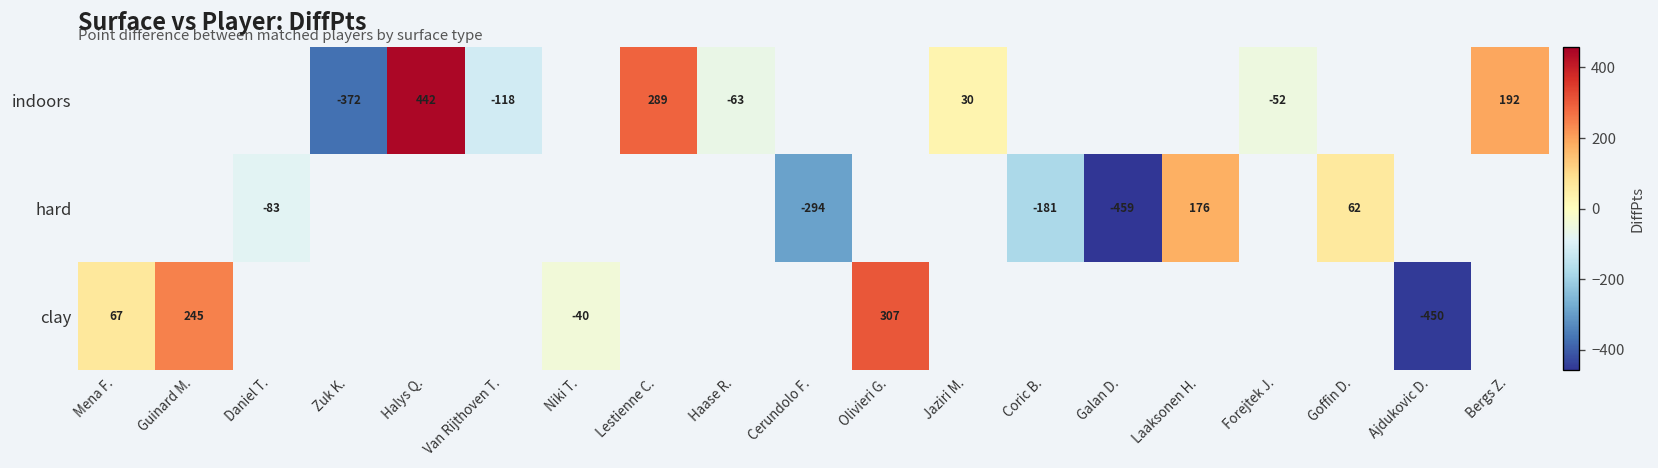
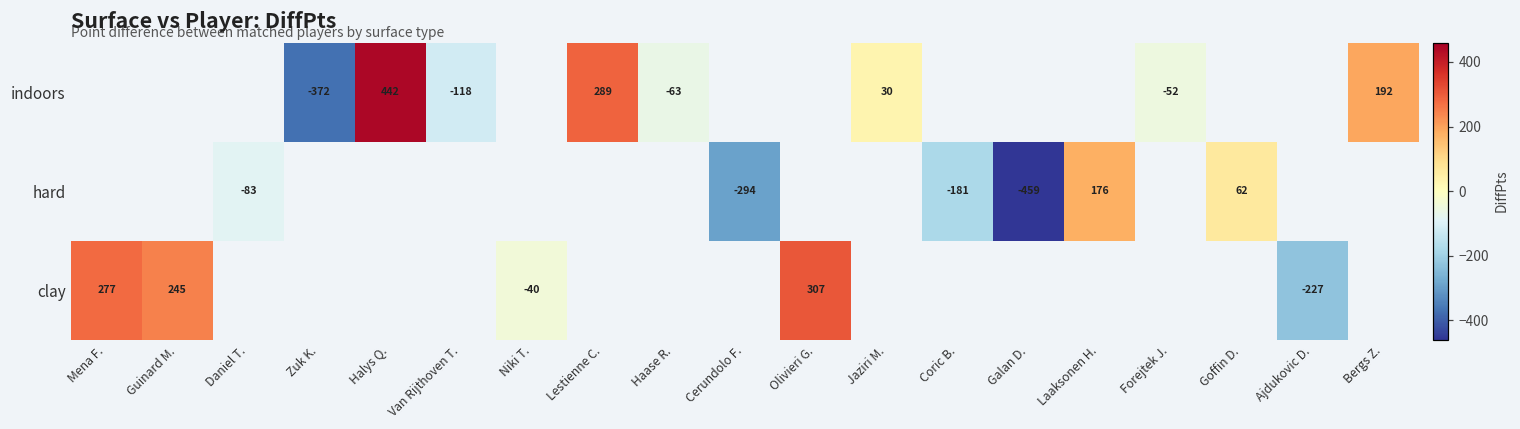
clay, Mena F.: 67 -> 277
clay, Ajdukovic D.: -450 -> -227
